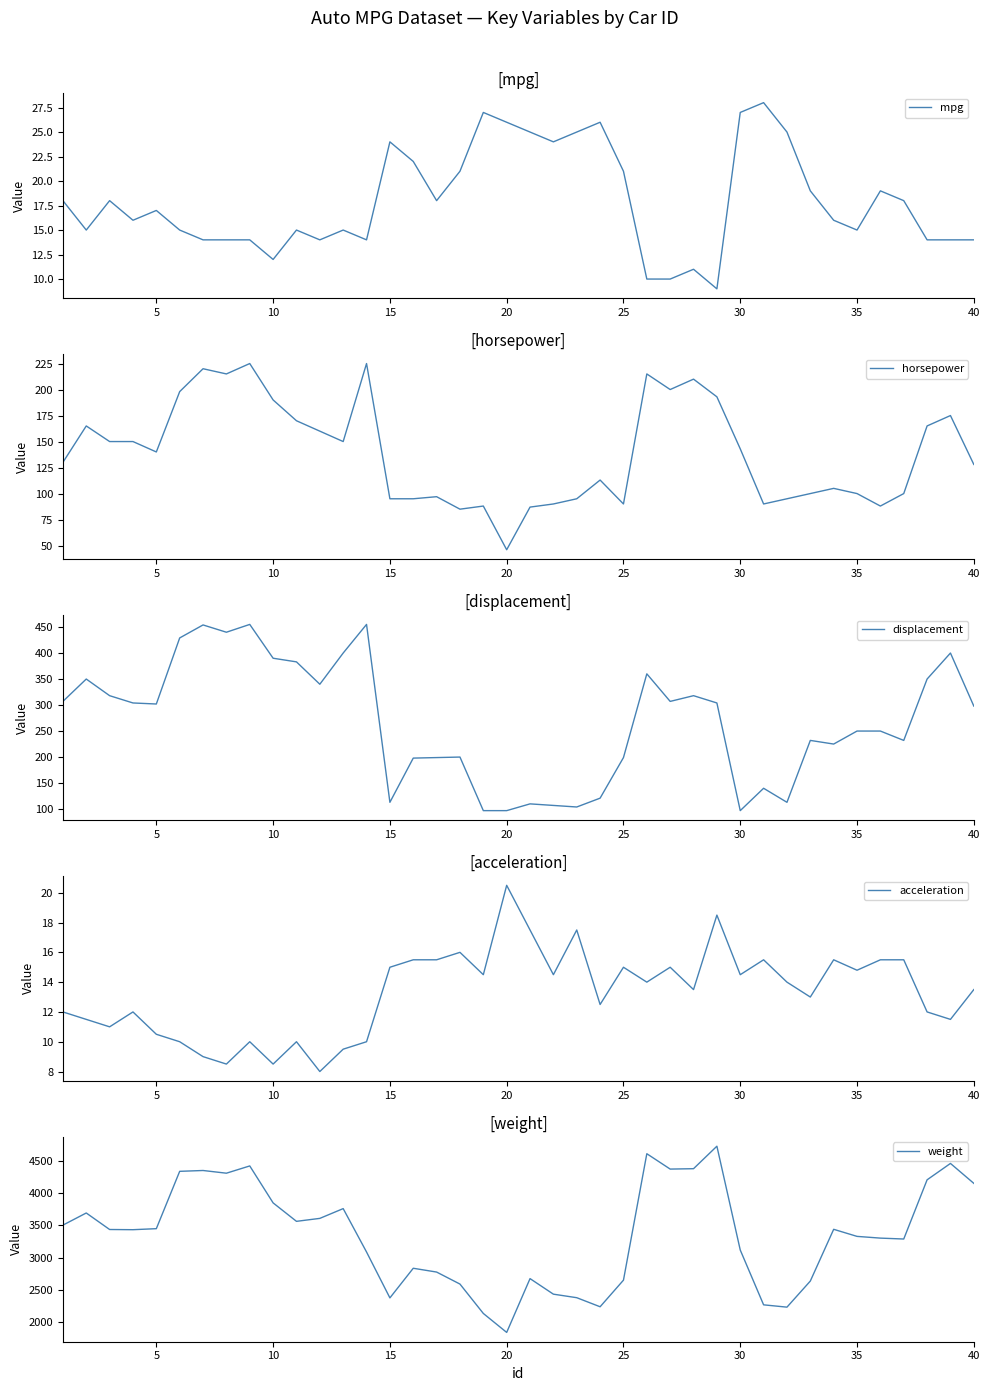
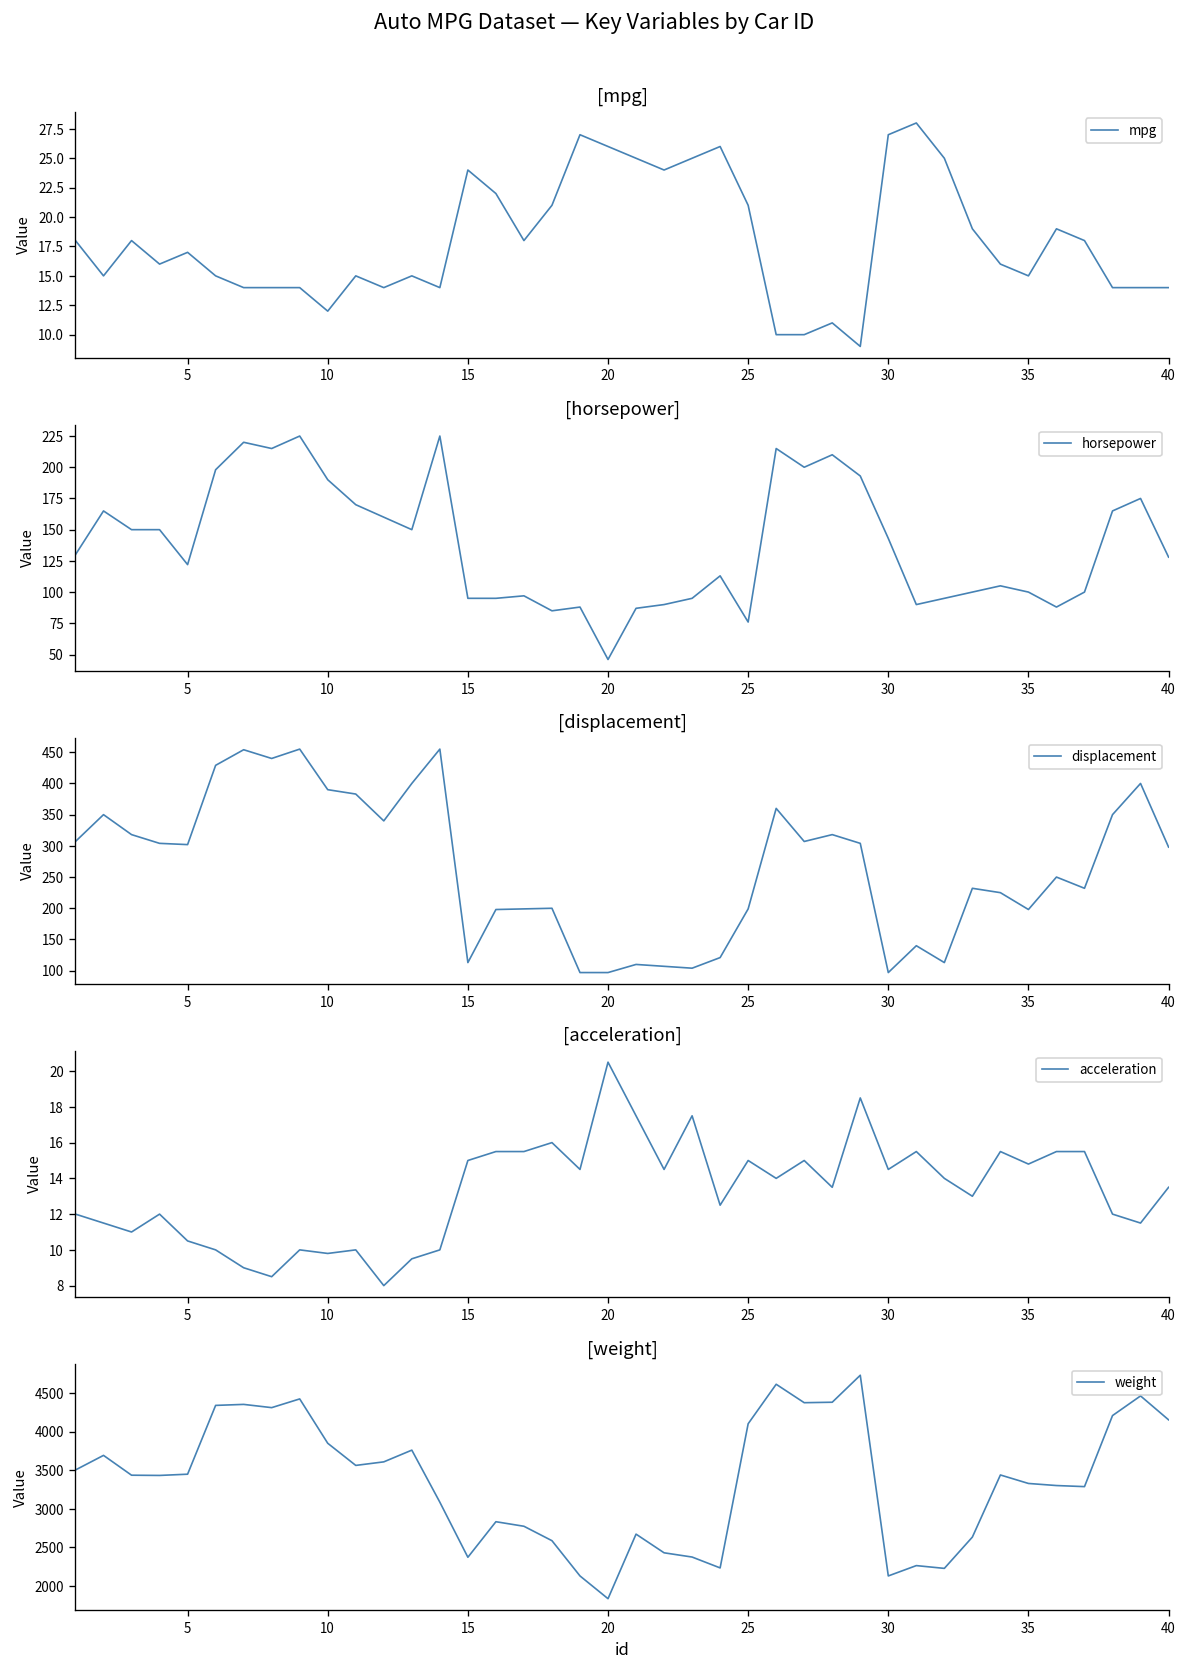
[horsepower], 5: 140 -> 122
[horsepower], 25: 90 -> 76
[displacement], 35: 250 -> 200
[acceleration], 10: 8.5 -> 9.8
[weight], 25: 2600 -> 4100
[weight], 30: 3100 -> 2100
